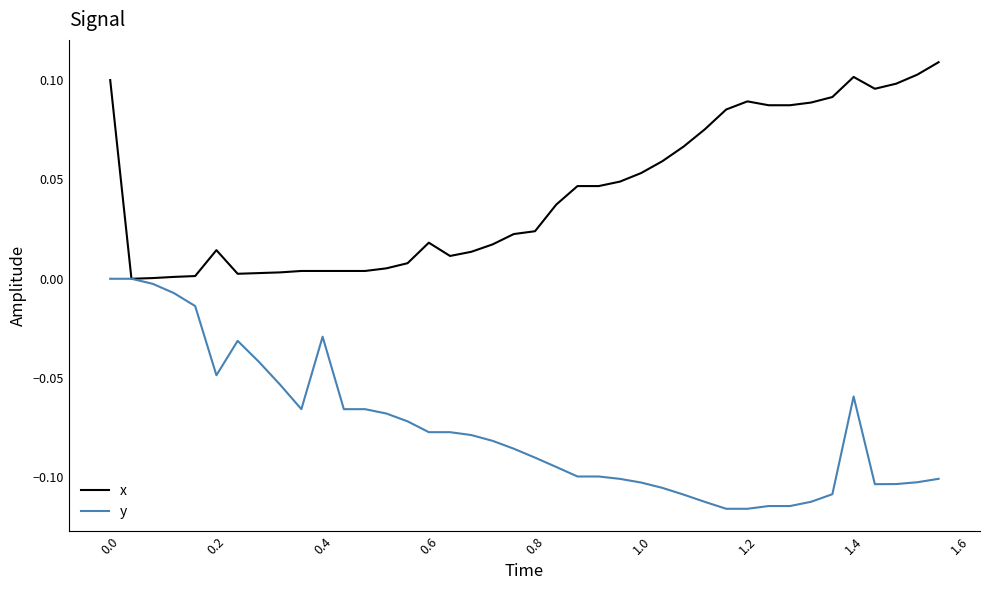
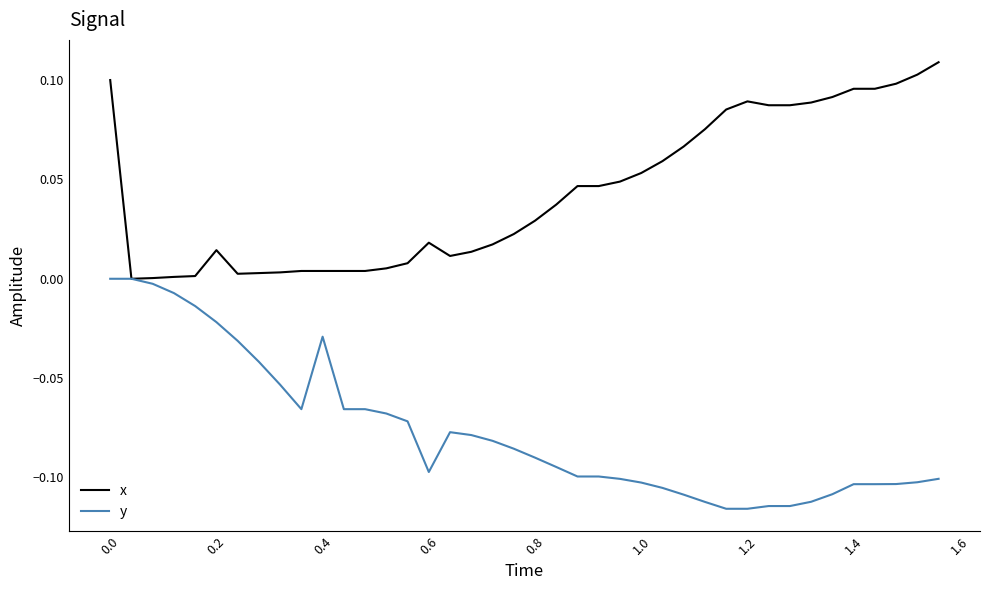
y, 0.2: -0.049 -> -0.022
y, 0.6: -0.077 -> -0.097
x, 0.8: 0.024 -> 0.029
x, 1.4: 0.102 -> 0.096
y, 1.4: -0.059 -> -0.103
